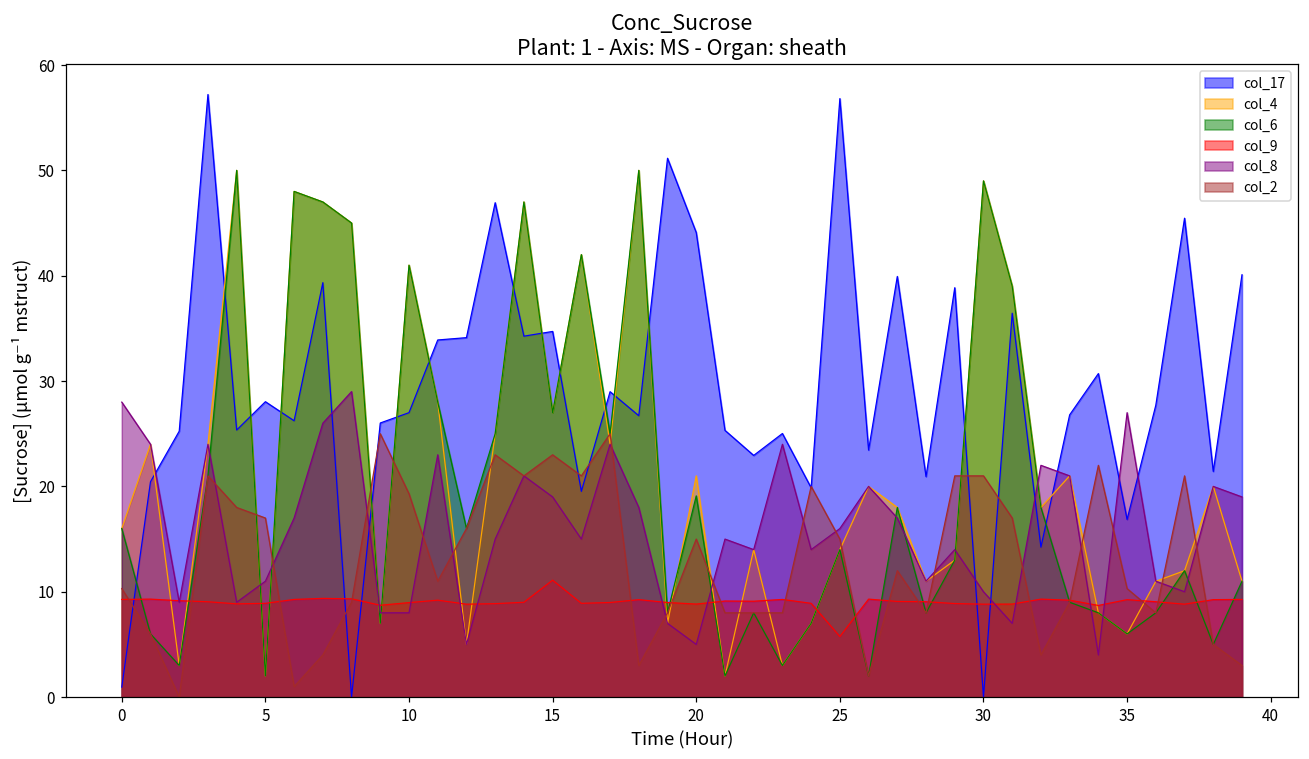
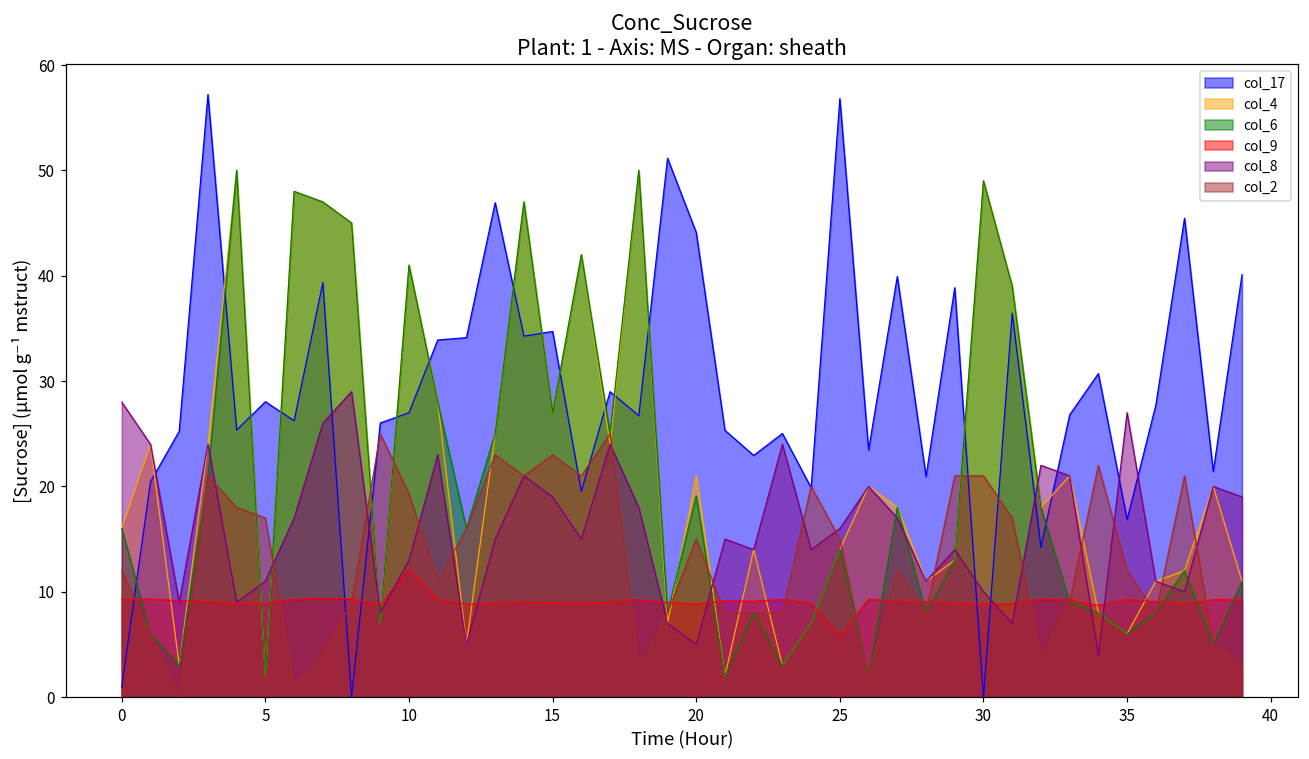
col_2, 0: 10 -> 12
col_9, 10: 9 -> 12
col_8, 10: 8 -> 13
col_9, 15: 11 -> 9
col_2, 35: 10 -> 12
